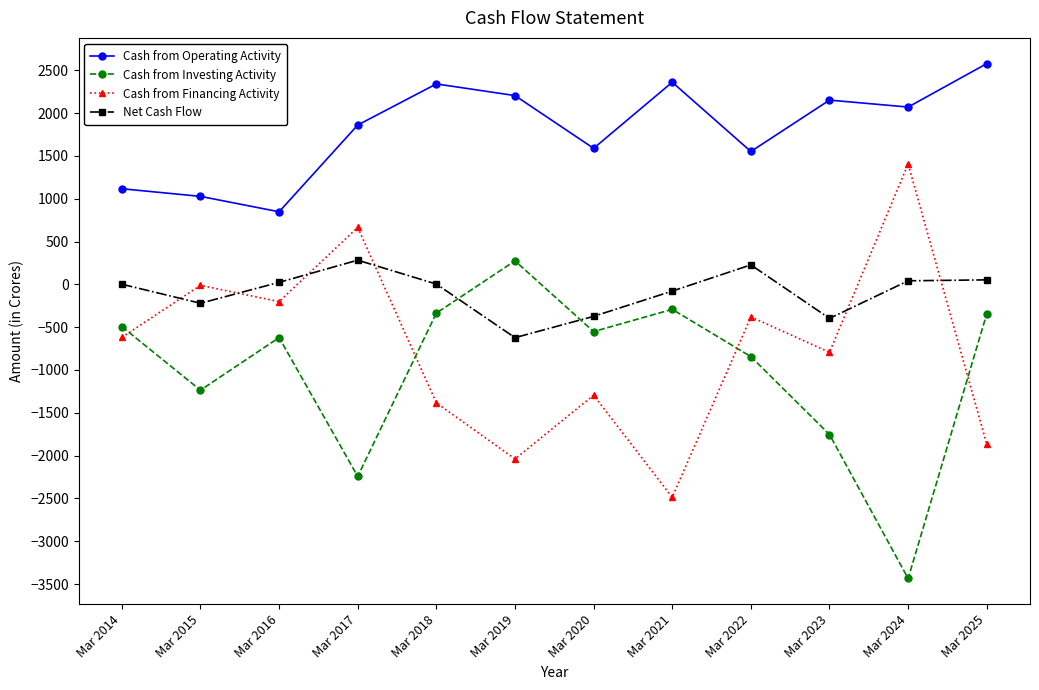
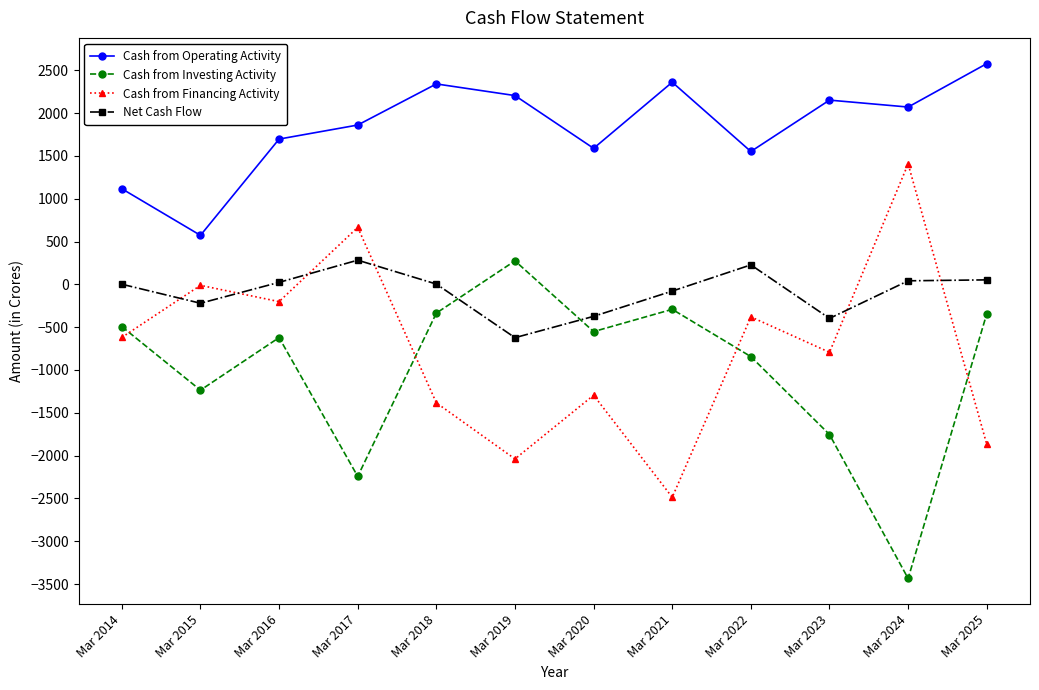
Cash from Operating Activity, Mar 2015: 1000 -> 600
Cash from Operating Activity, Mar 2016: 800 -> 1700
